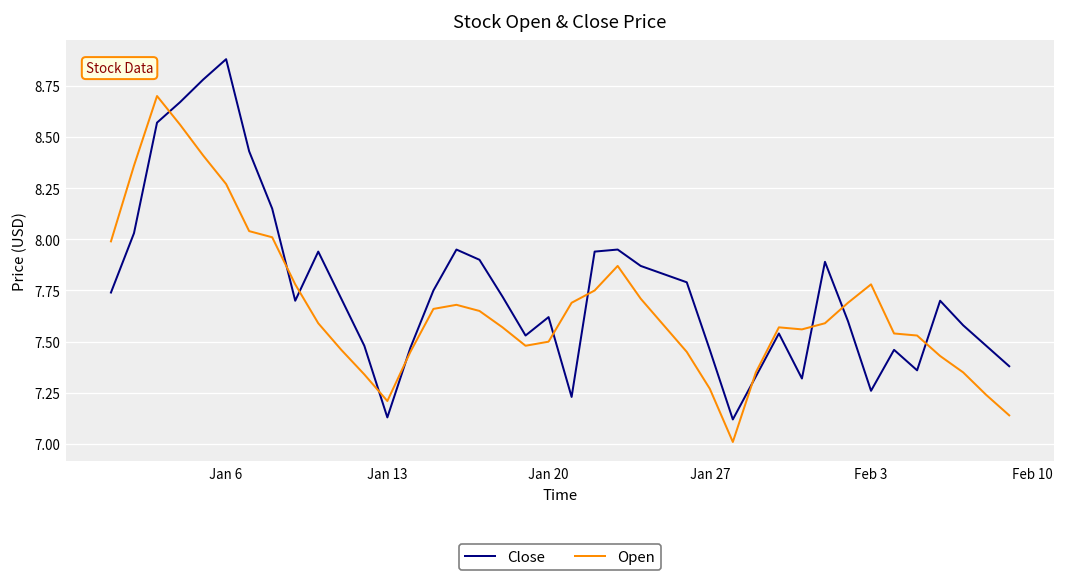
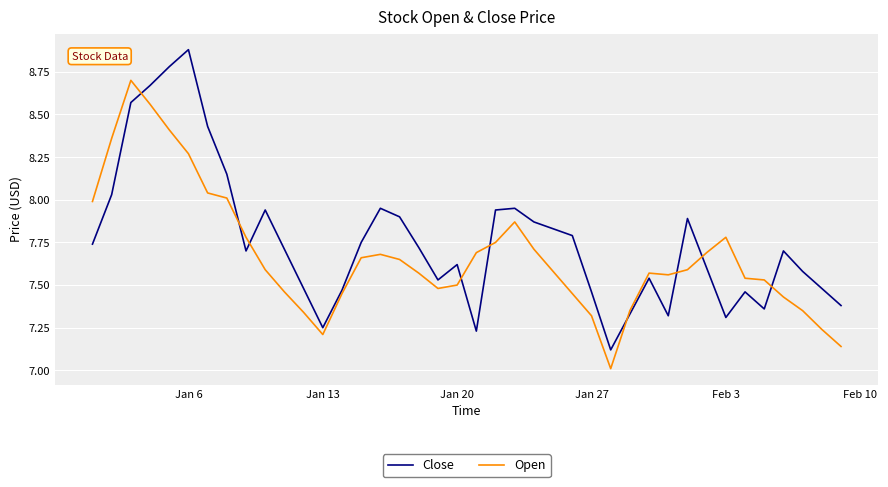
Close, Jan 13: 7.13 -> 7.25
Open, Jan 27: 7.27 -> 7.32
Close, Feb 3: 7.26 -> 7.31
